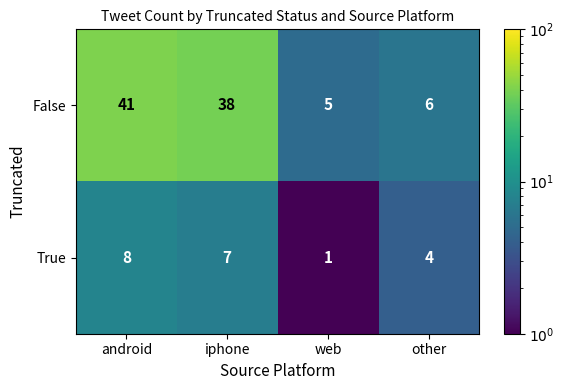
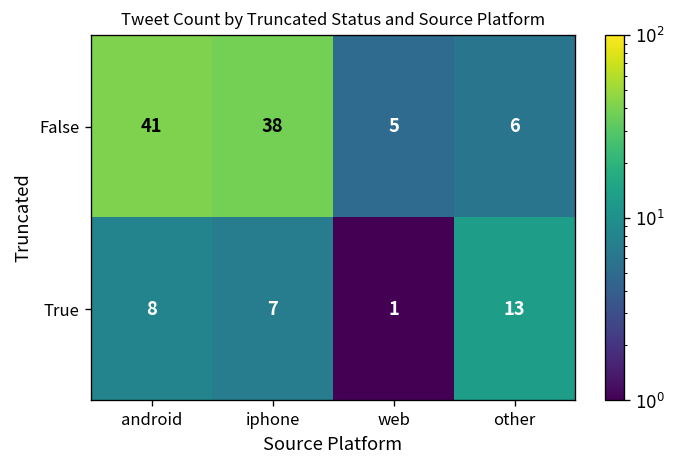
True, other: 4 -> 13
